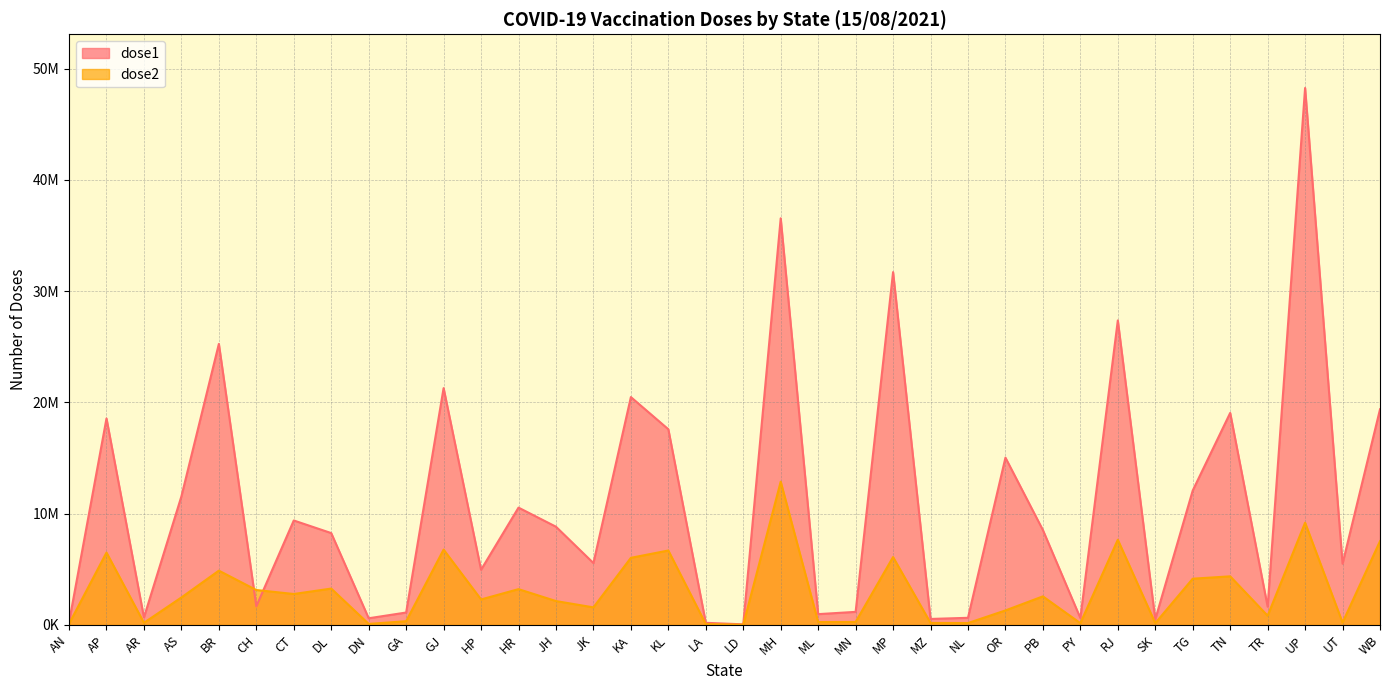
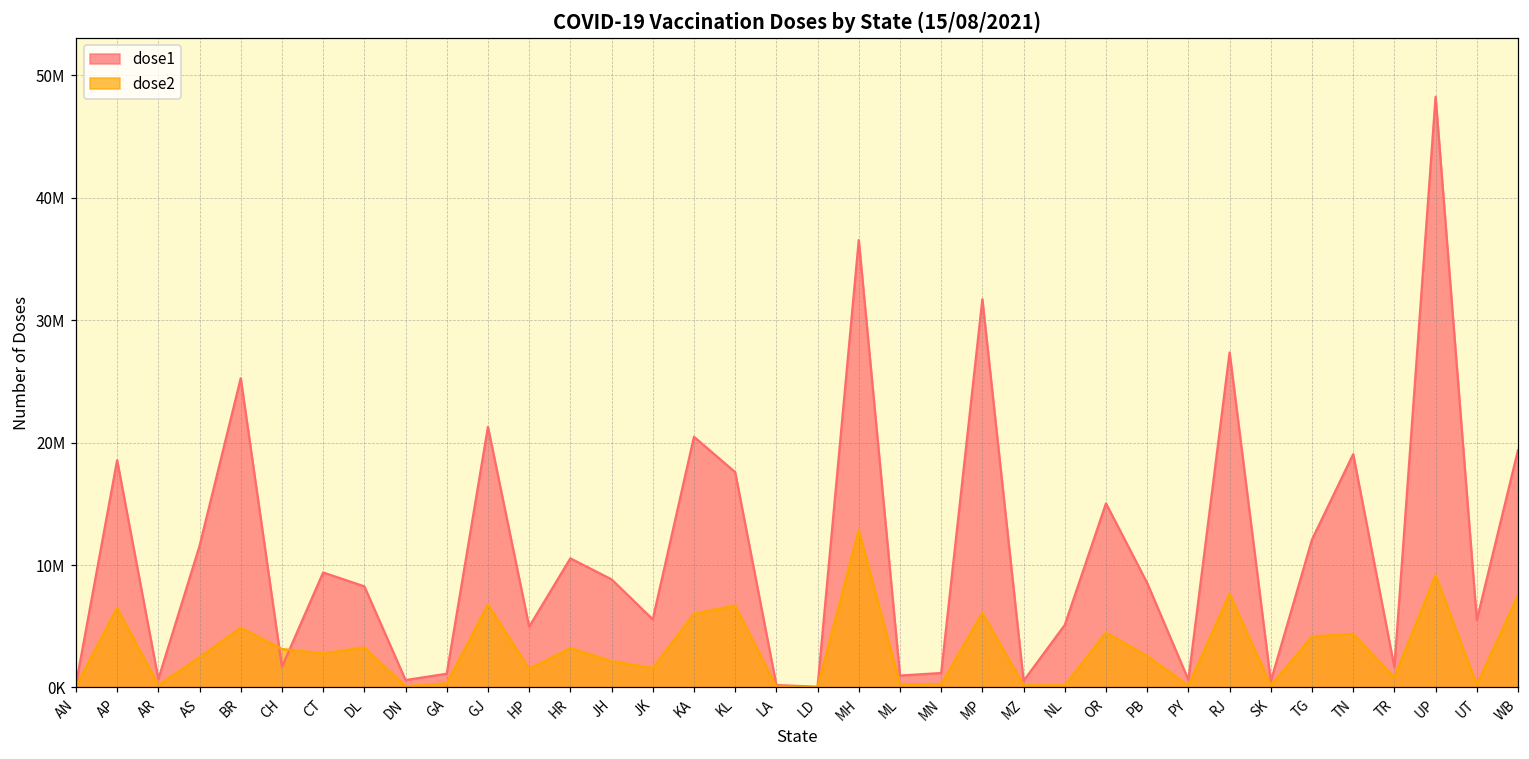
dose2, HP: 2300000 -> 1500000
dose1, NL: 600000 -> 5100000
dose2, OR: 1300000 -> 4500000
